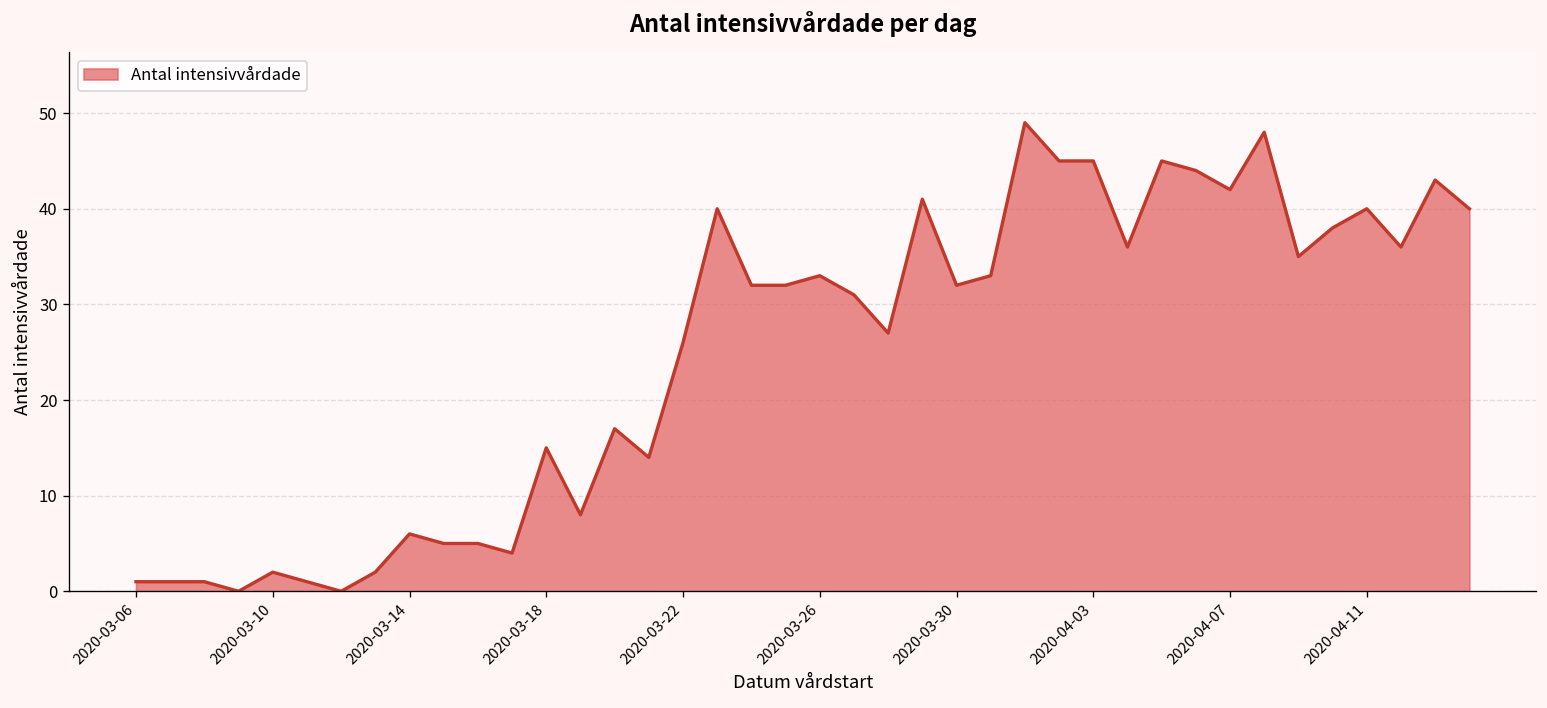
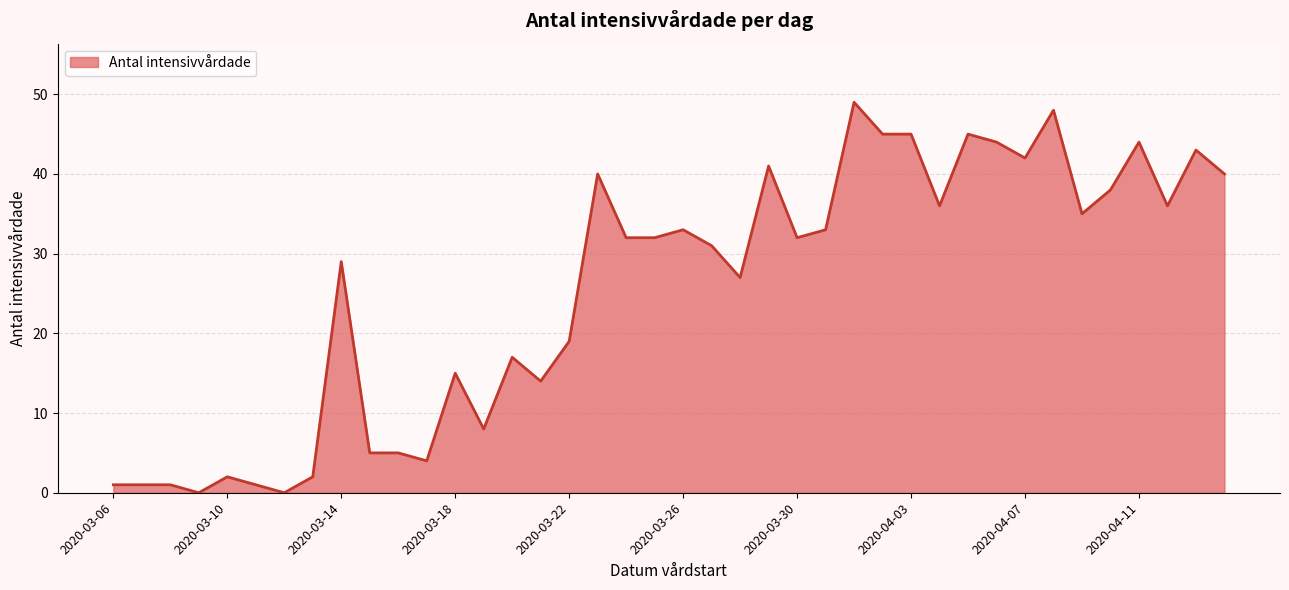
2020-03-14: 6 -> 29
2020-03-22: 26 -> 19
2020-04-11: 40 -> 44
